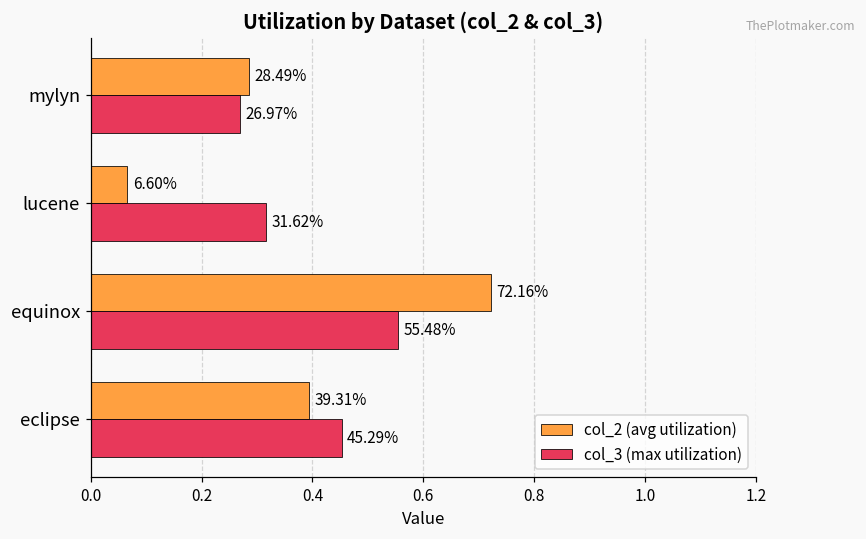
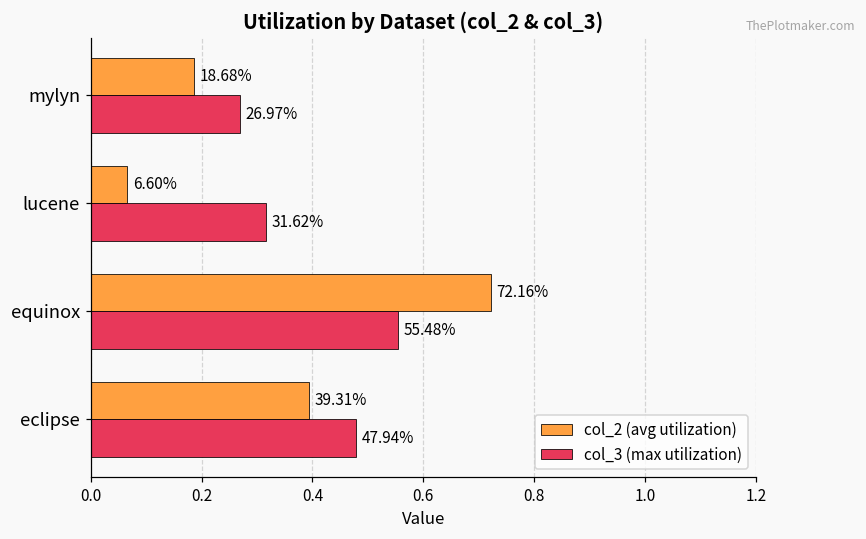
col_2 (avg utilization), mylyn: 28.49% -> 18.68%
col_3 (max utilization), eclipse: 45.29% -> 47.94%
